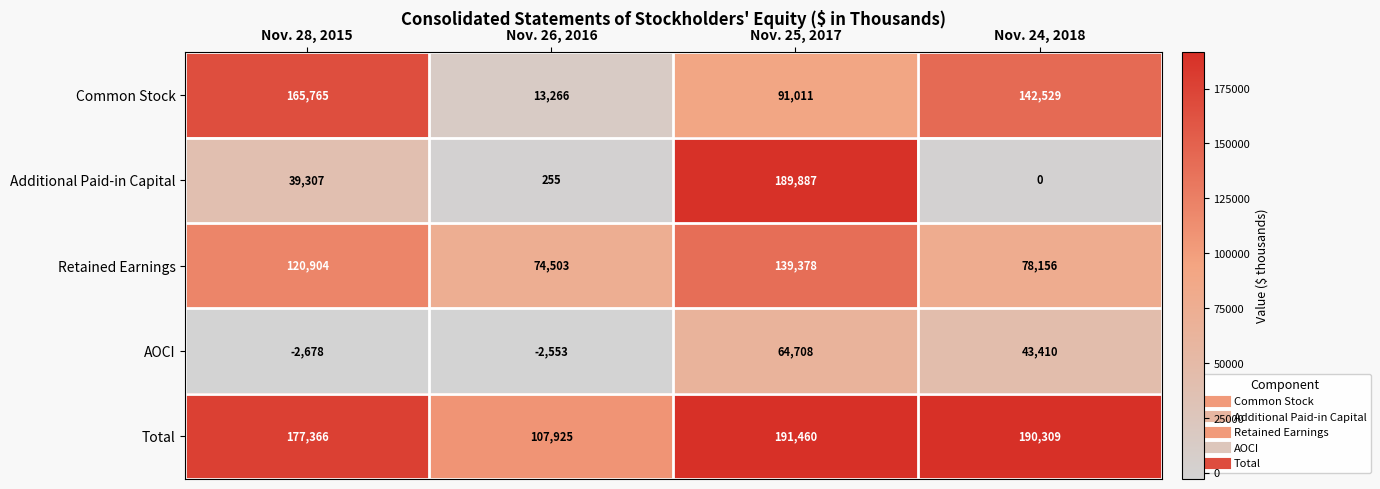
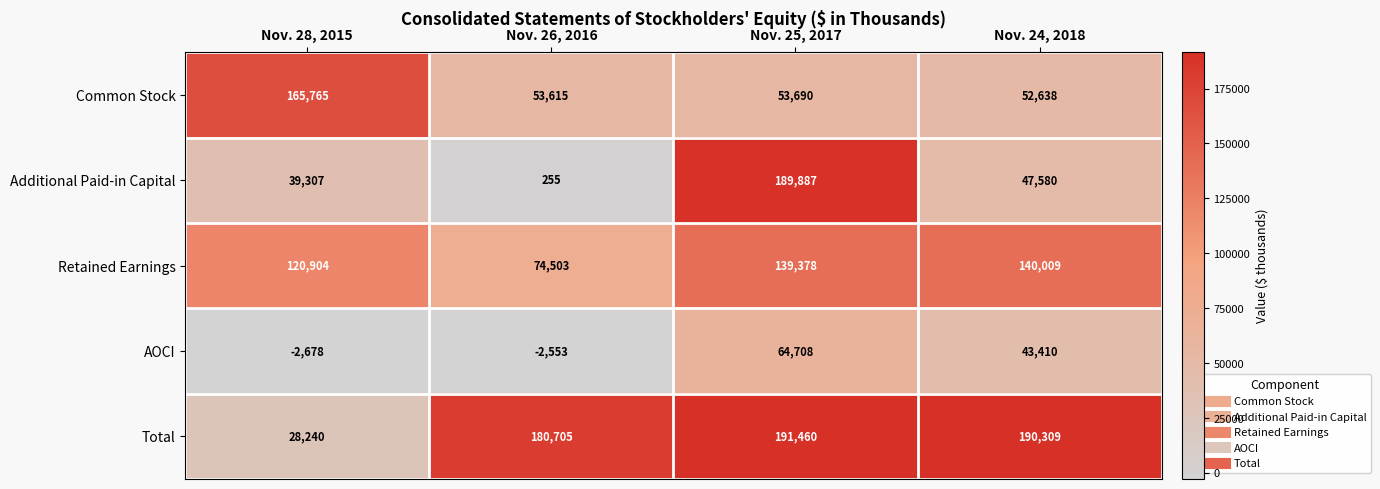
Common Stock, Nov. 26, 2016: 13,266 -> 53,615
Common Stock, Nov. 25, 2017: 91,011 -> 53,690
Common Stock, Nov. 24, 2018: 142,529 -> 52,638
Additional Paid-in Capital, Nov. 24, 2018: 0 -> 47,580
Retained Earnings, Nov. 24, 2018: 78,156 -> 140,009
Total, Nov. 28, 2015: 177,366 -> 28,240
Total, Nov. 26, 2016: 107,925 -> 180,705
